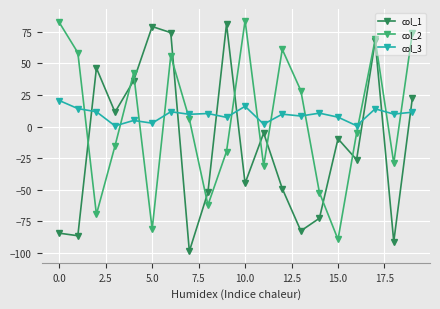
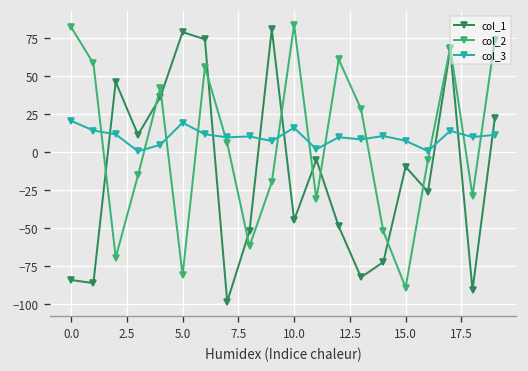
col_3, 5.0: 3 -> 19
